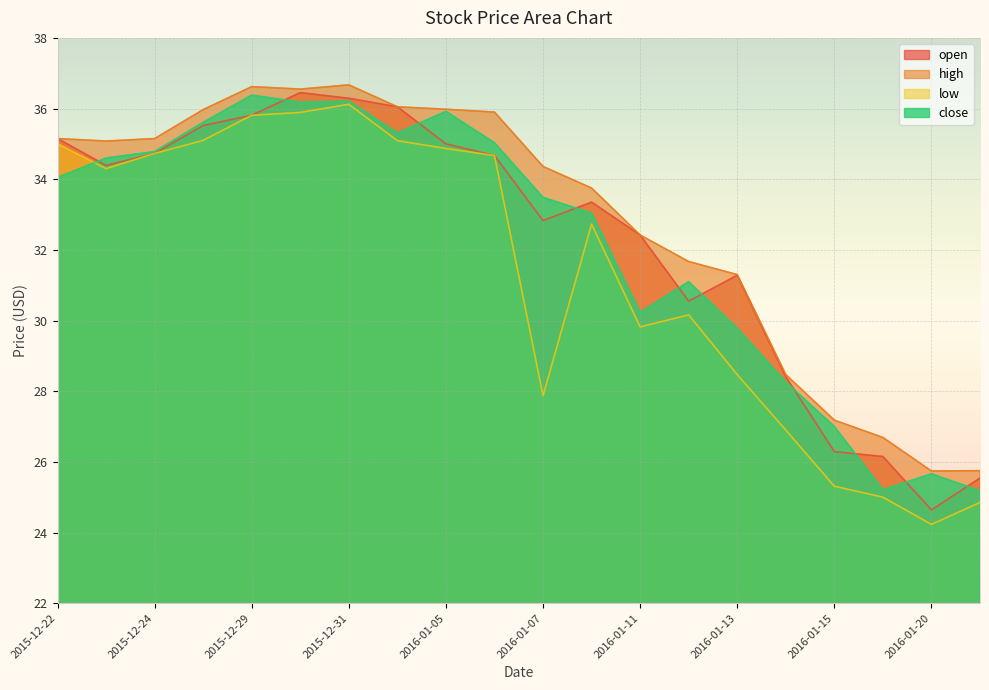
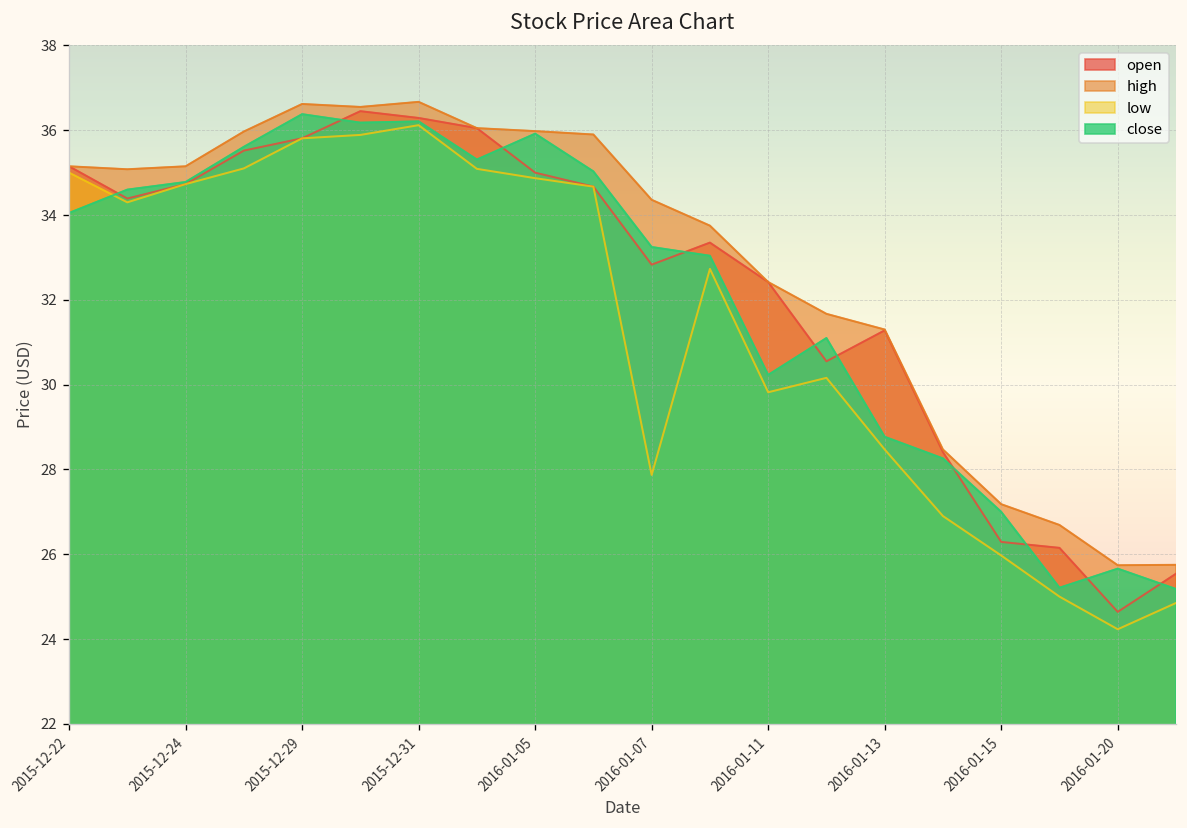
close, 2016-01-07: 33.5 -> 33.2
close, 2016-01-13: 29.8 -> 28.8
low, 2016-01-15: 25.3 -> 26.0
